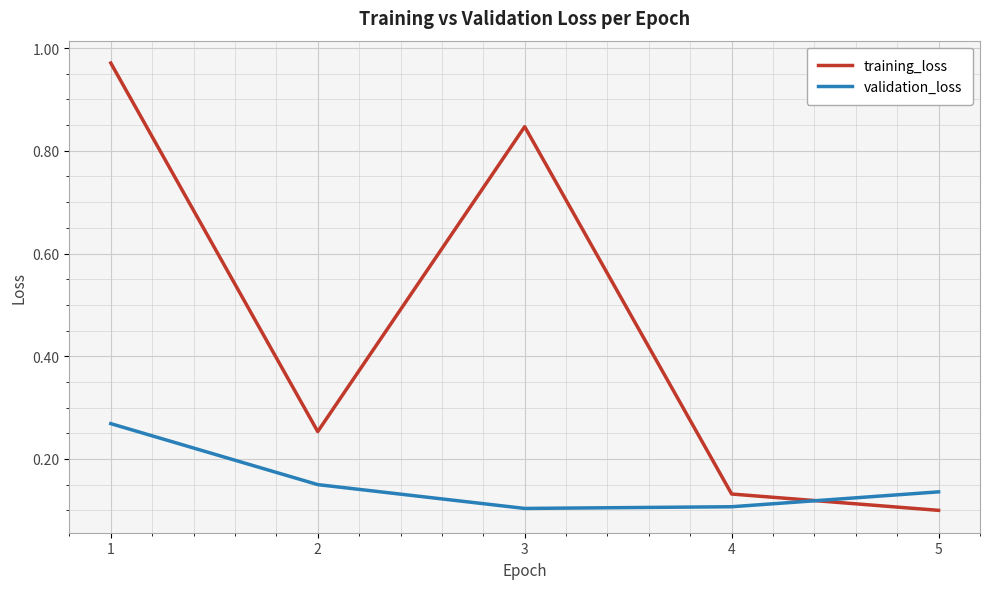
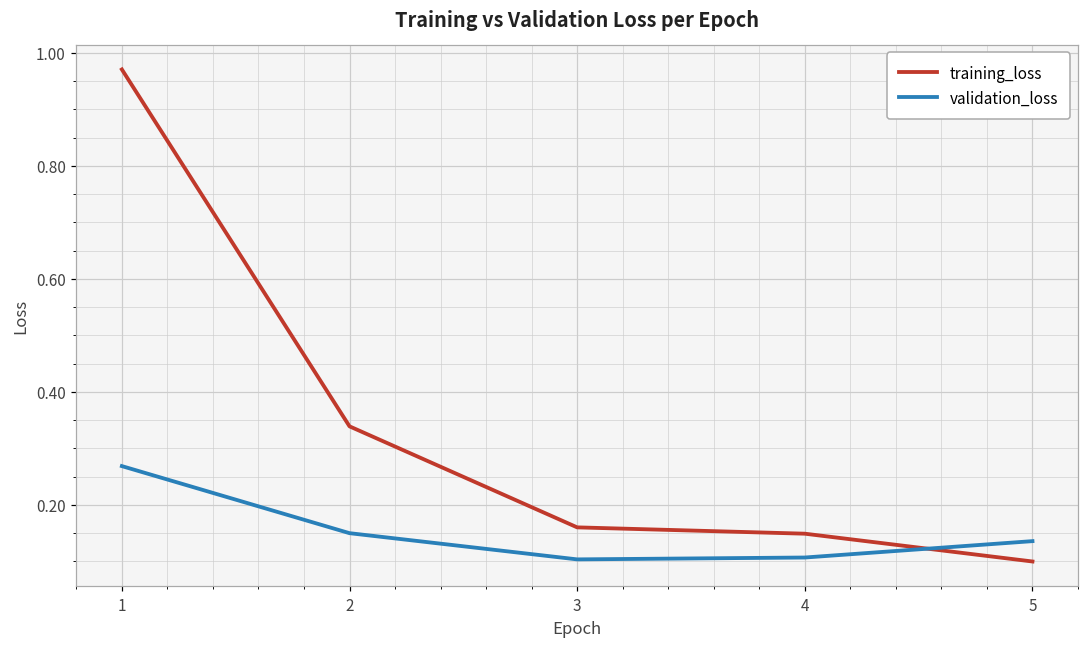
training_loss, 2: 0.25 -> 0.34
training_loss, 3: 0.85 -> 0.16
training_loss, 4: 0.13 -> 0.15
